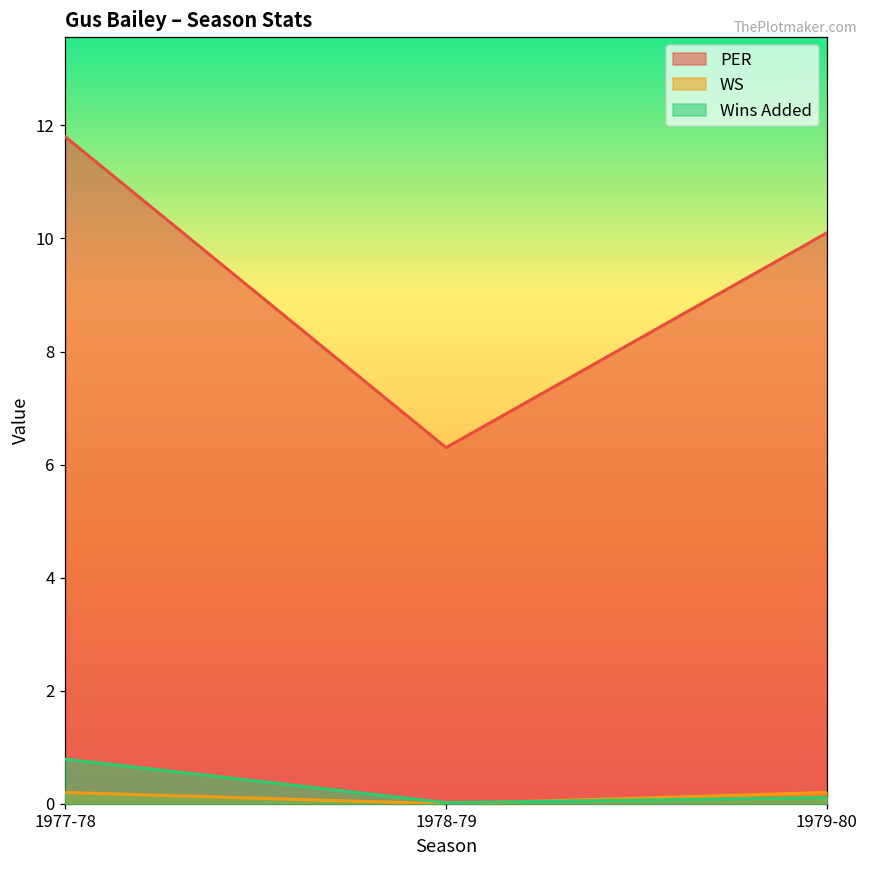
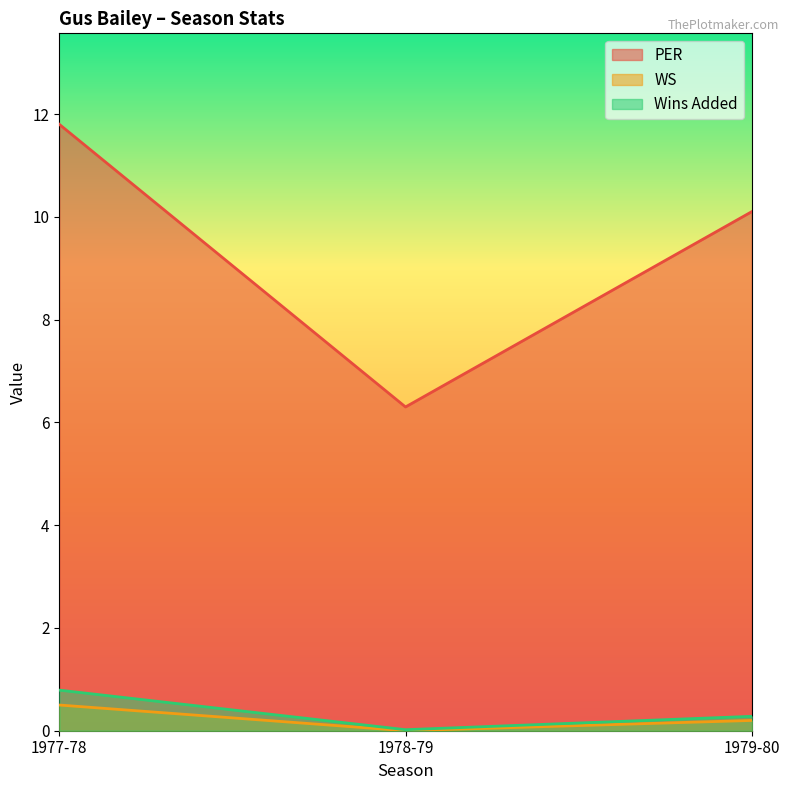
WS, 1977-78: 0.2 -> 0.5
Wins Added, 1979-80: 0.1 -> 0.3
